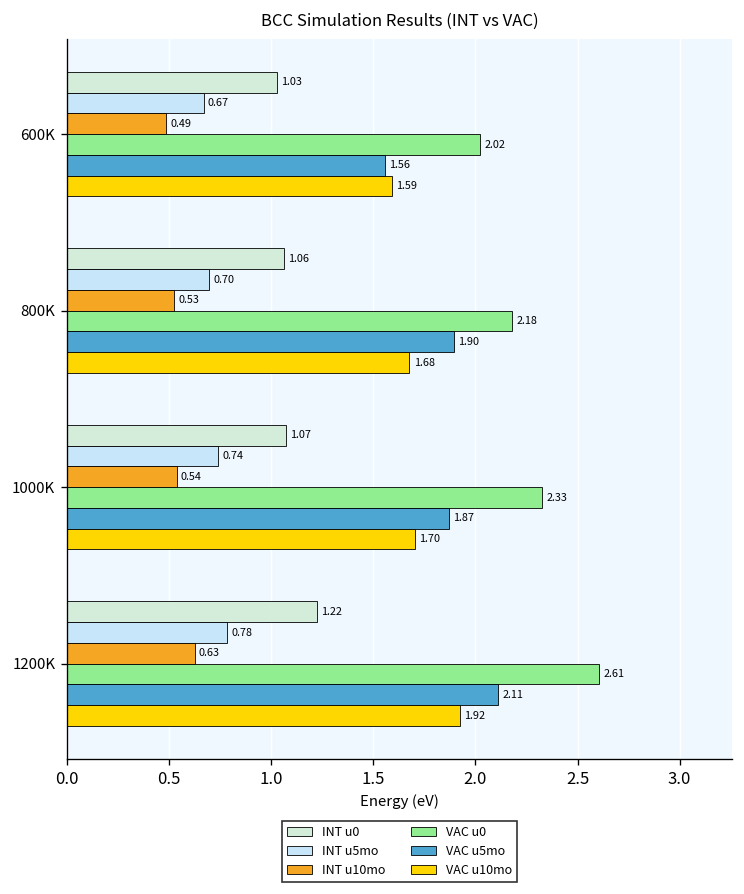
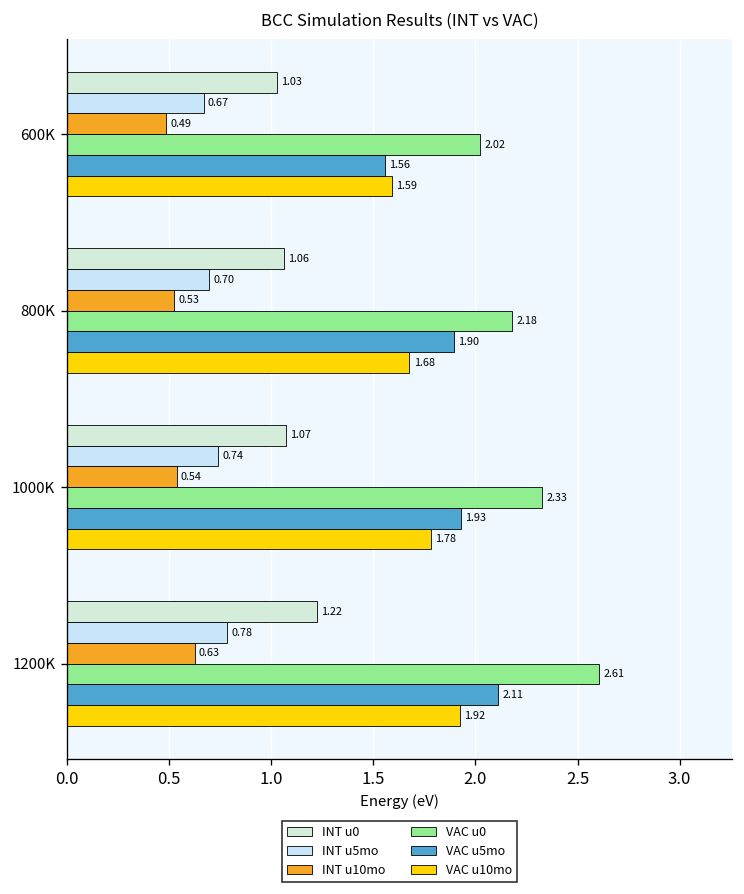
VAC u5mo, 1000K: 1.87 -> 1.93
VAC u10mo, 1000K: 1.70 -> 1.78
